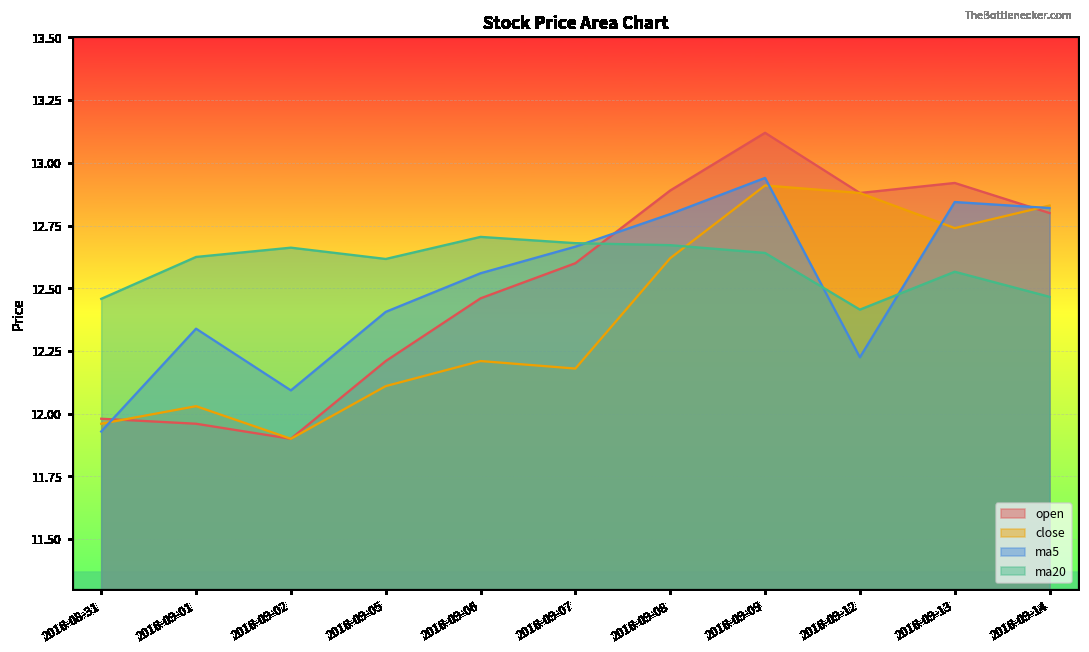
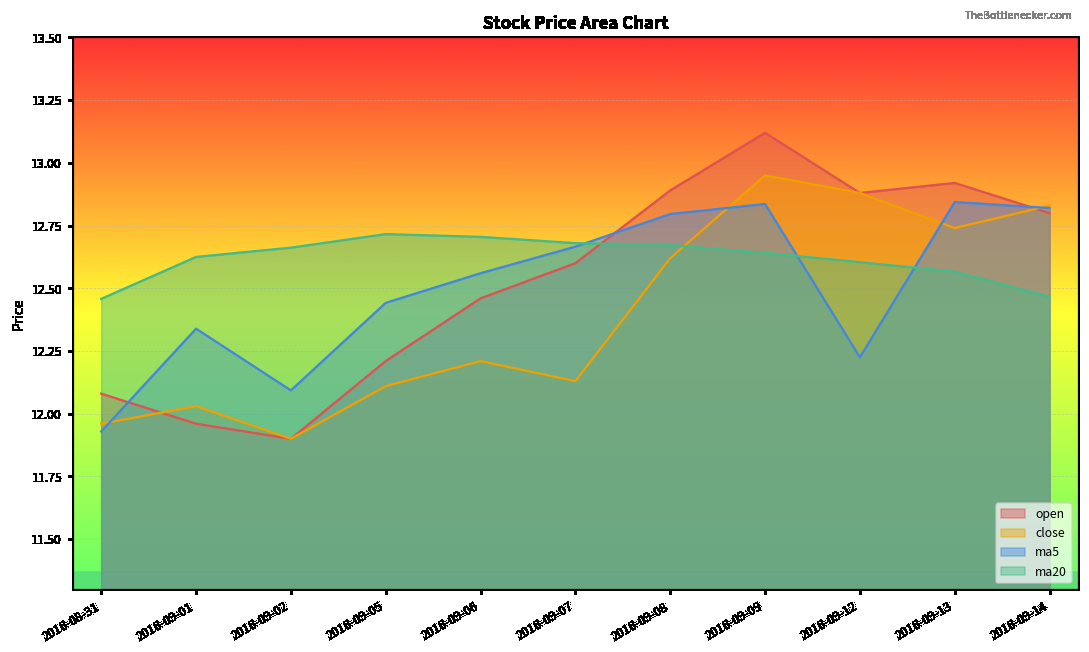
open, 2016-08-31: 11.98 -> 12.08
ma5, 2016-09-05: 12.41 -> 12.44
ma20, 2016-09-05: 12.62 -> 12.72
close, 2016-09-07: 12.18 -> 12.13
close, 2016-09-09: 12.91 -> 12.95
ma5, 2016-09-09: 12.94 -> 12.84
ma20, 2016-09-12: 12.42 -> 12.60
